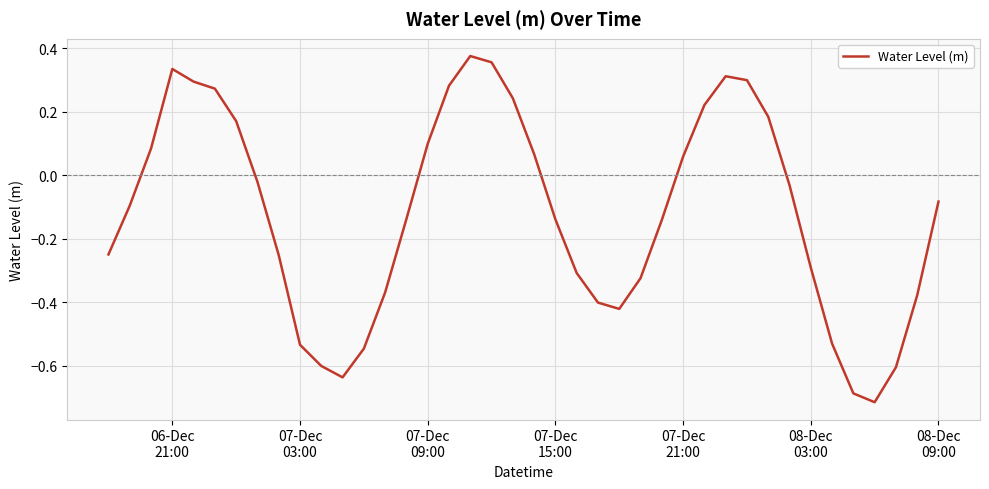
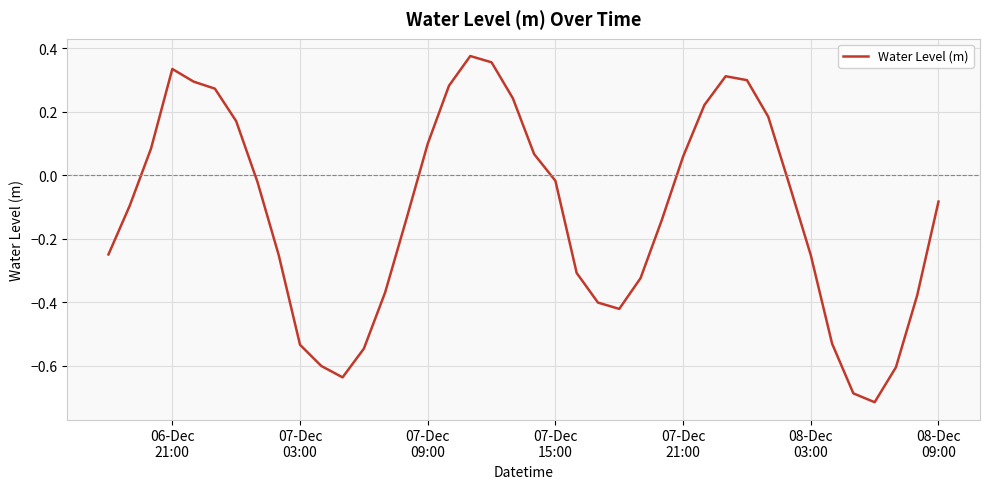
07-Dec 15:00: -0.14 -> -0.02
08-Dec 03:00: -0.29 -> -0.25
